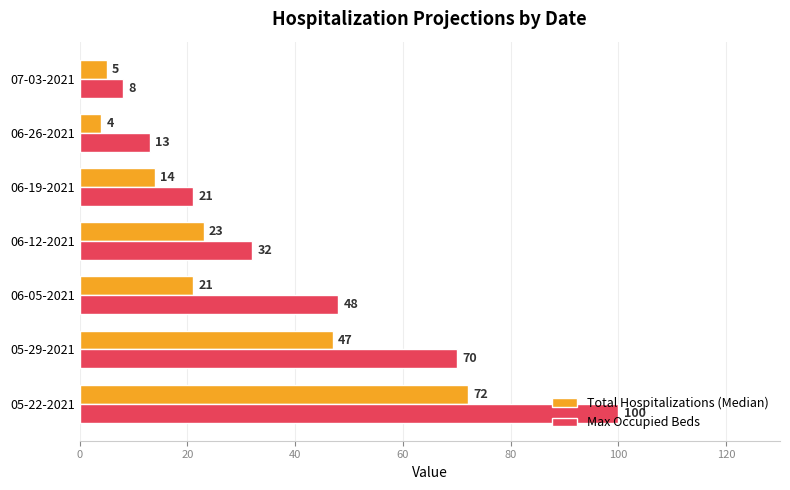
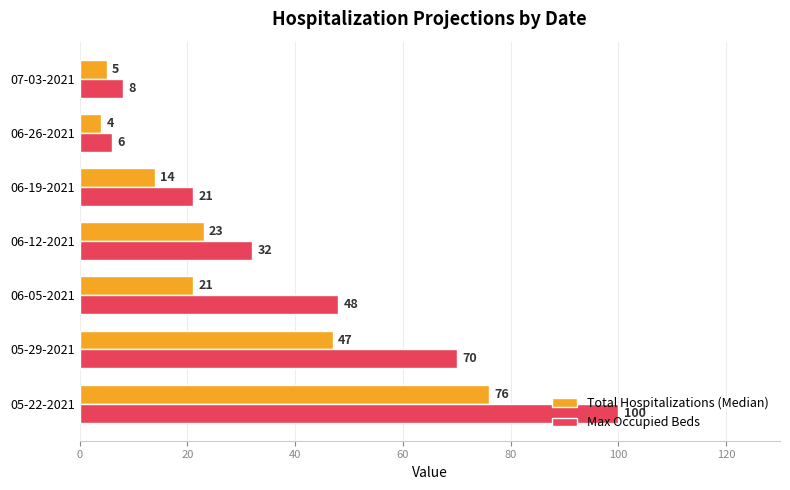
Max Occupied Beds, 06-26-2021: 13 -> 6
Total Hospitalizations (Median), 05-22-2021: 72 -> 76
